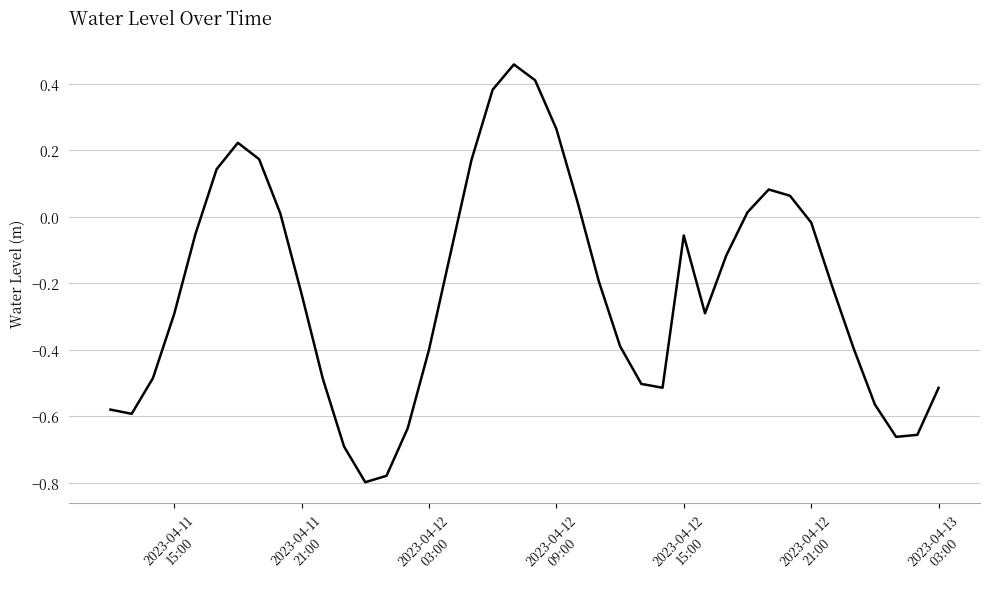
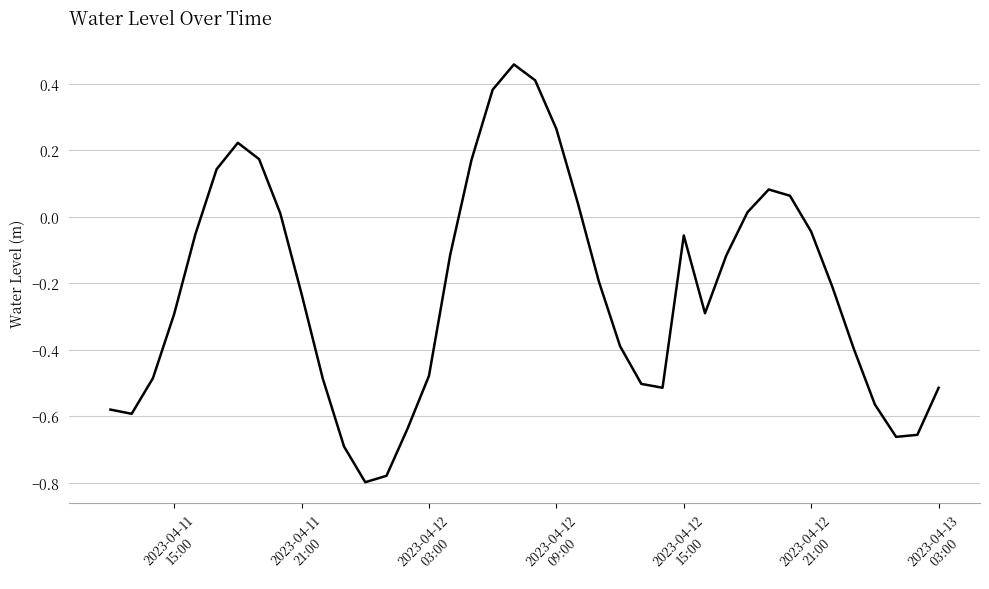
2023-04-12 03:00: -0.40 -> -0.48
2023-04-12 21:00: -0.02 -> -0.04
